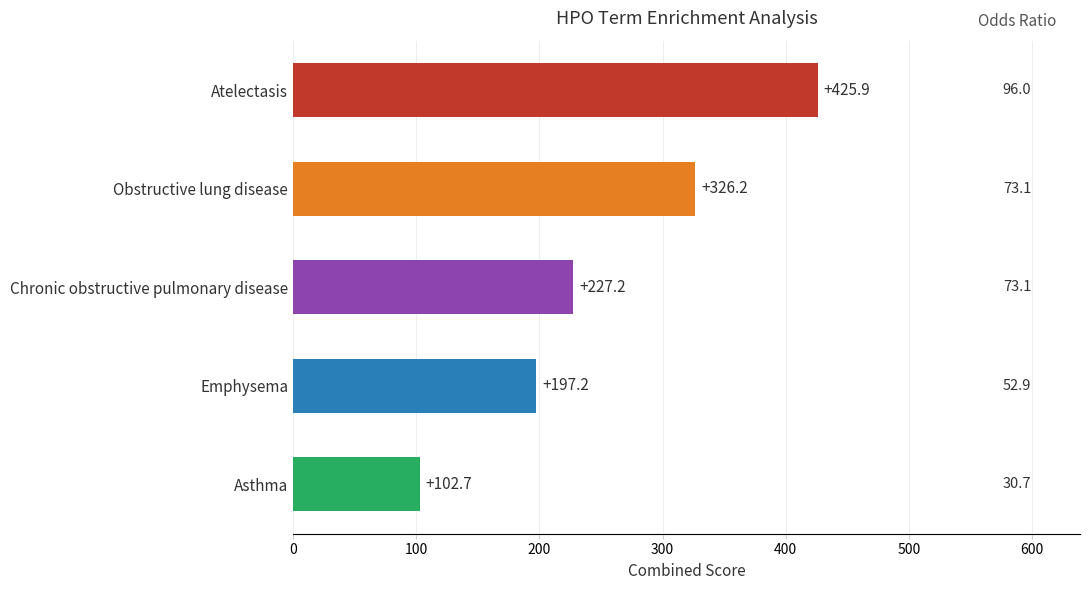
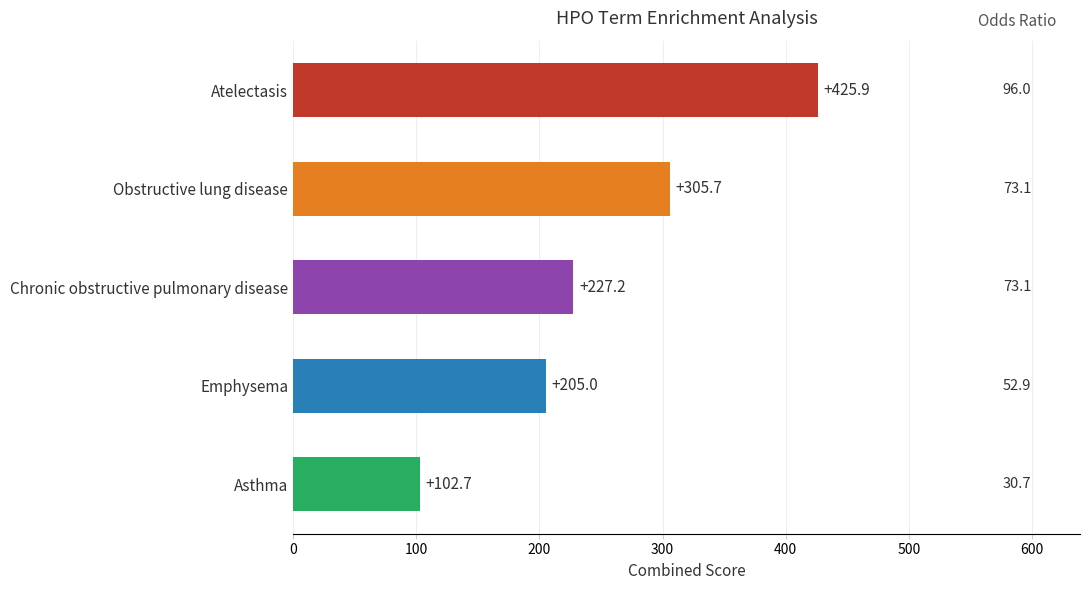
Obstructive lung disease: +326.2 -> +305.7
Emphysema: +197.2 -> +205.0
